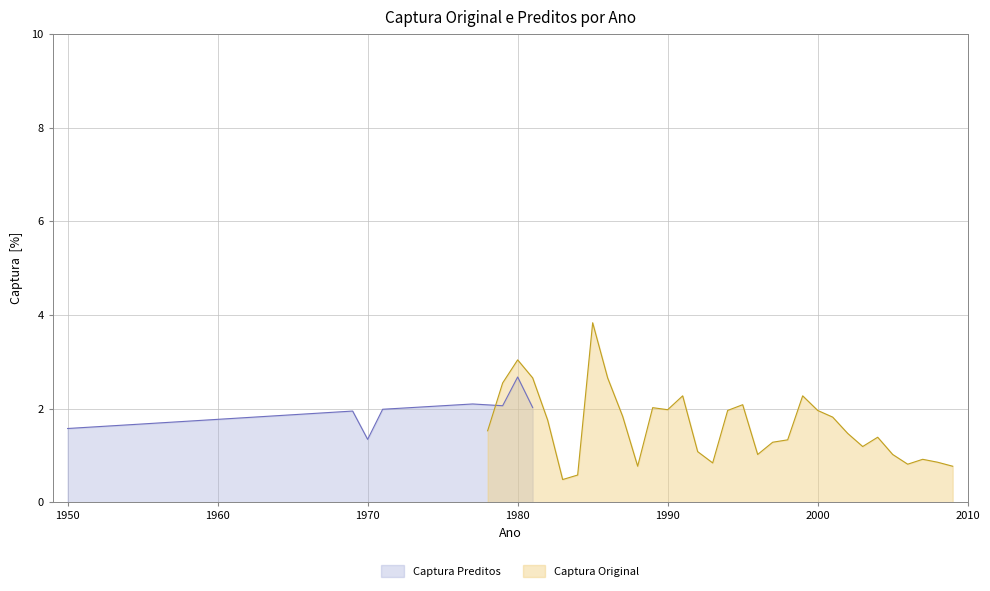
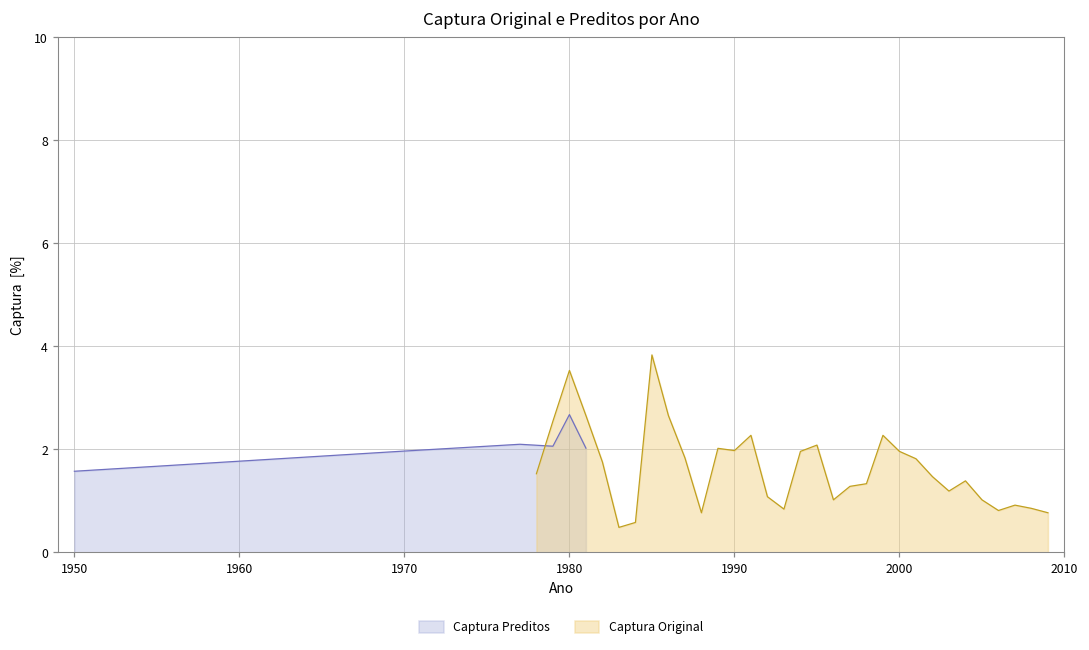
Captura Preditos, 1970: 1.3 -> 2.0
Captura Original, 1980: 3.0 -> 3.5
